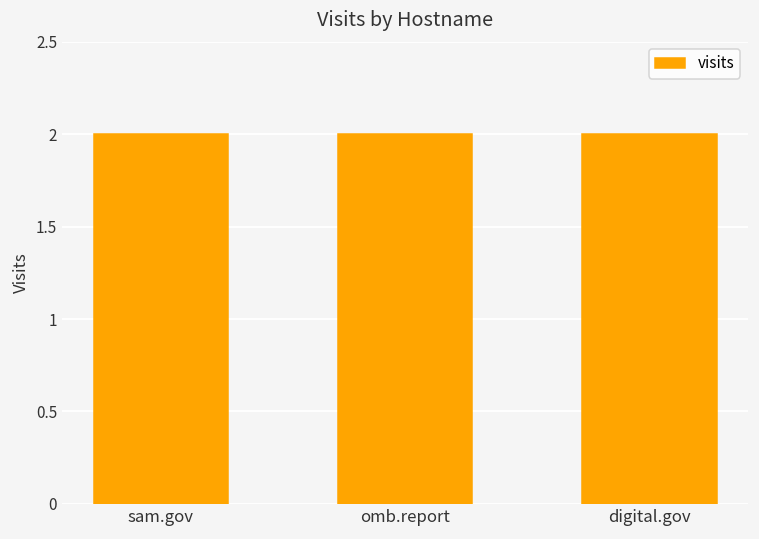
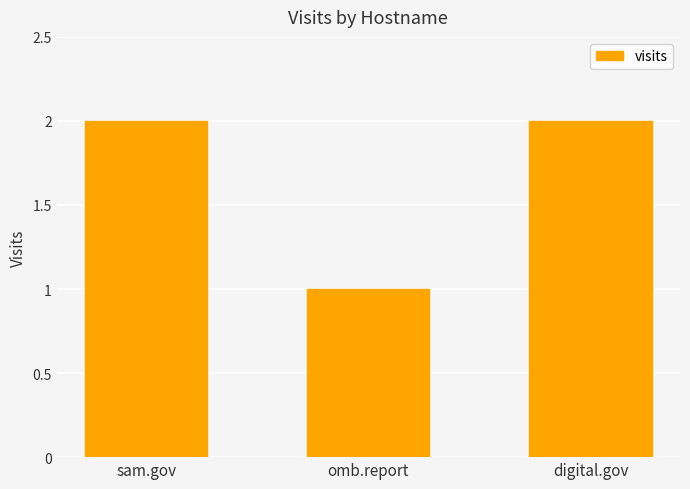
omb.report: 2 -> 1
